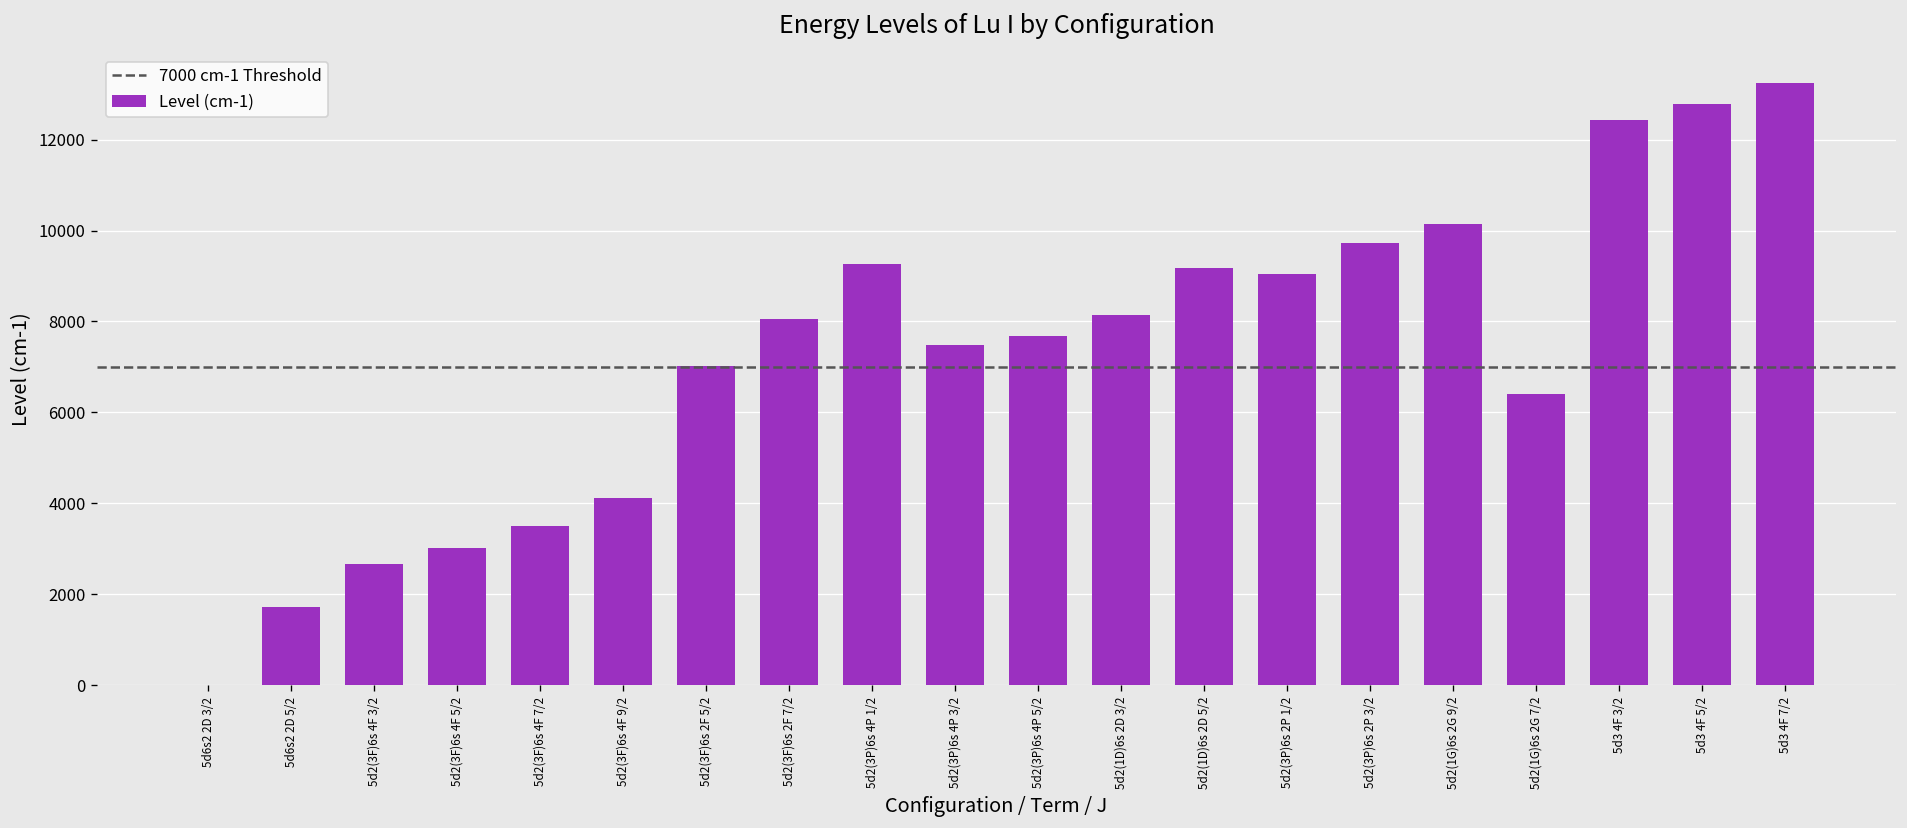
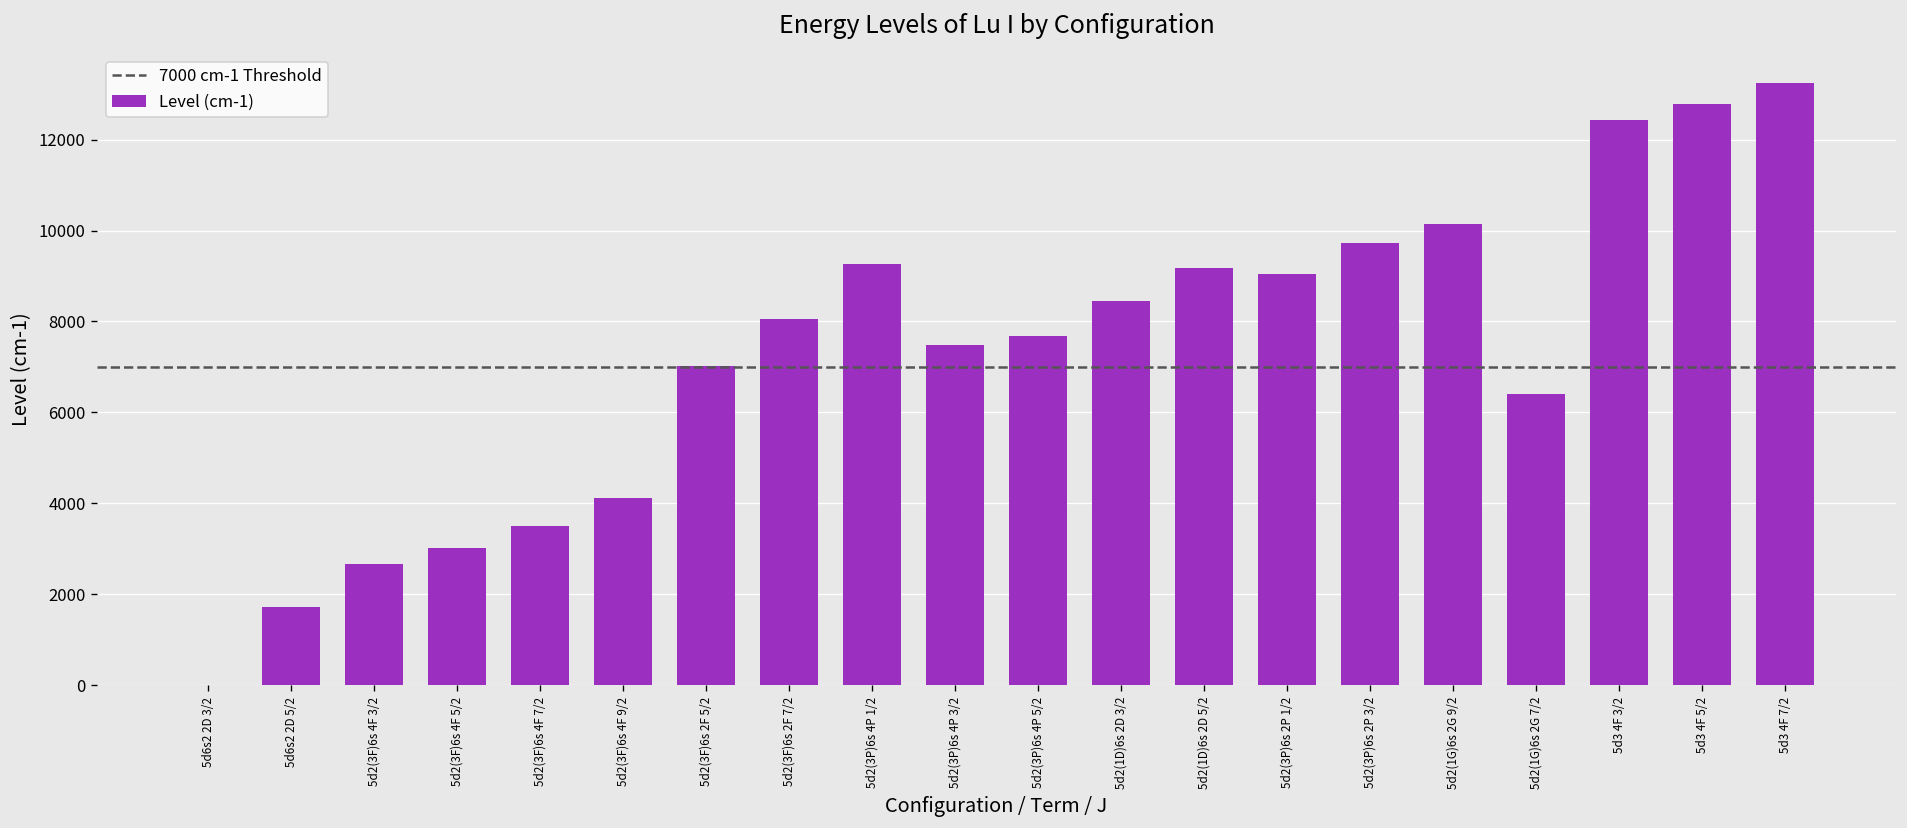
5d2(1D)6s 2D 3/2: 8100 -> 8400
